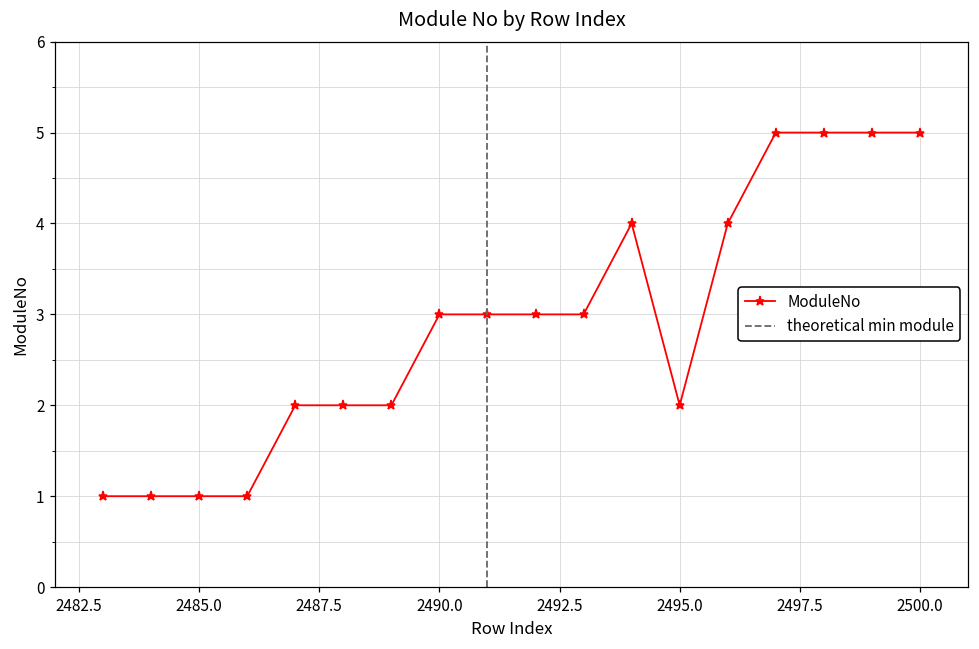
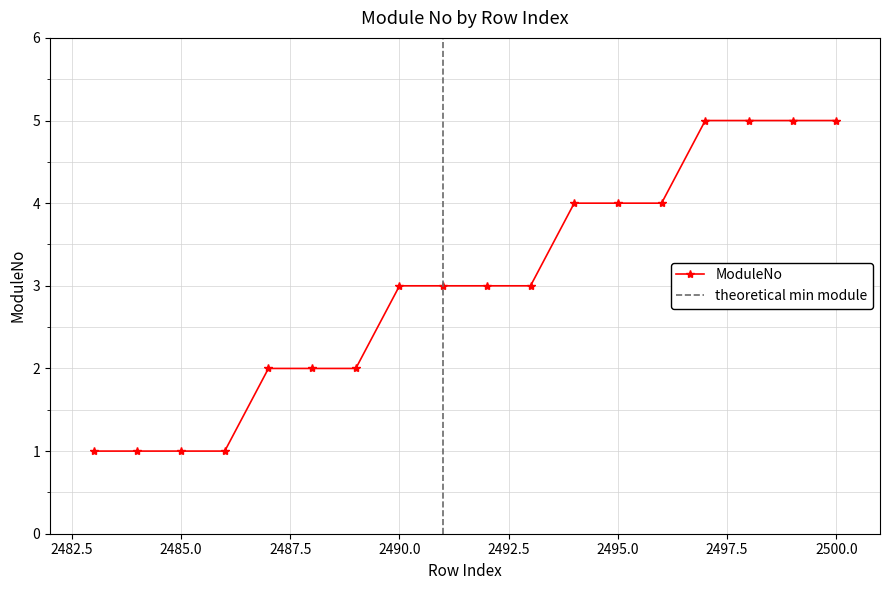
2495.0: 2 -> 4
